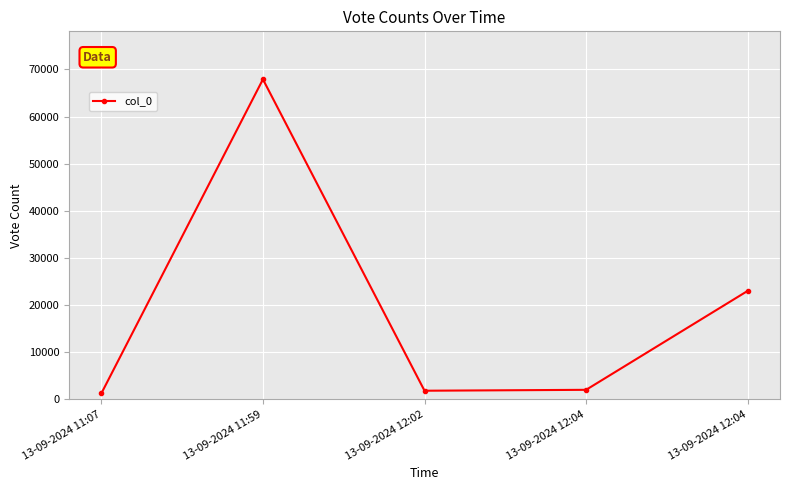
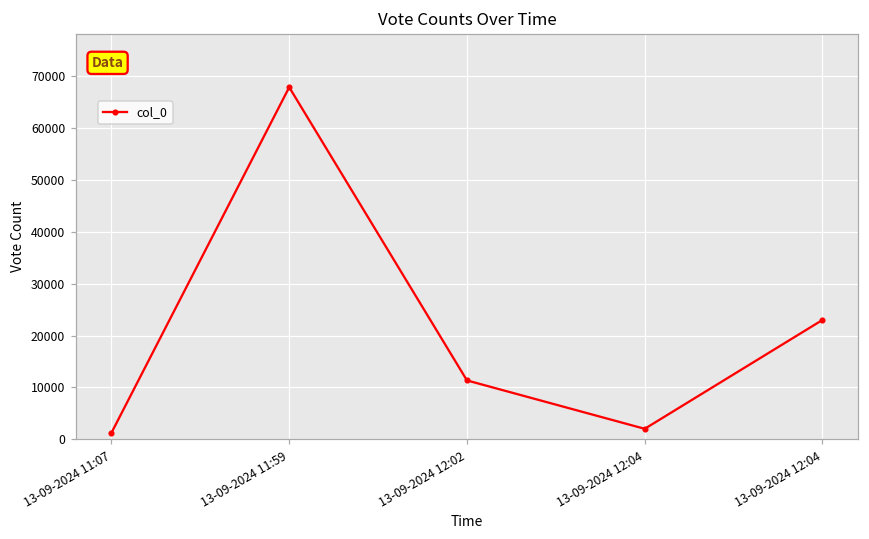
13-09-2024 12:02: 2000 -> 11000
